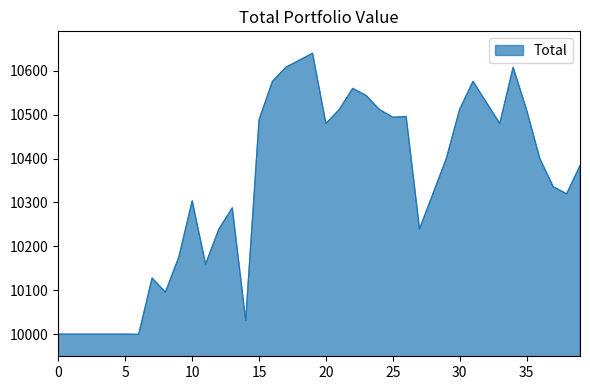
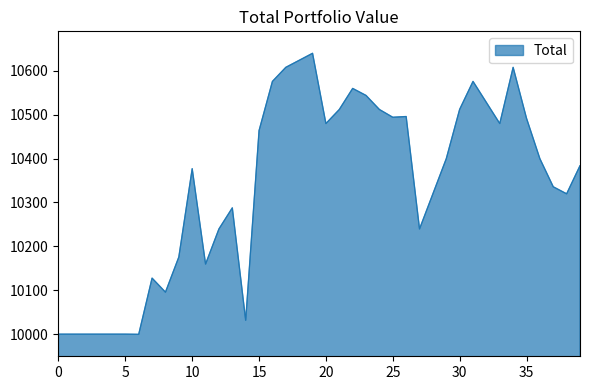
10: 10300 -> 10380
15: 10490 -> 10460
35: 10510 -> 10490
